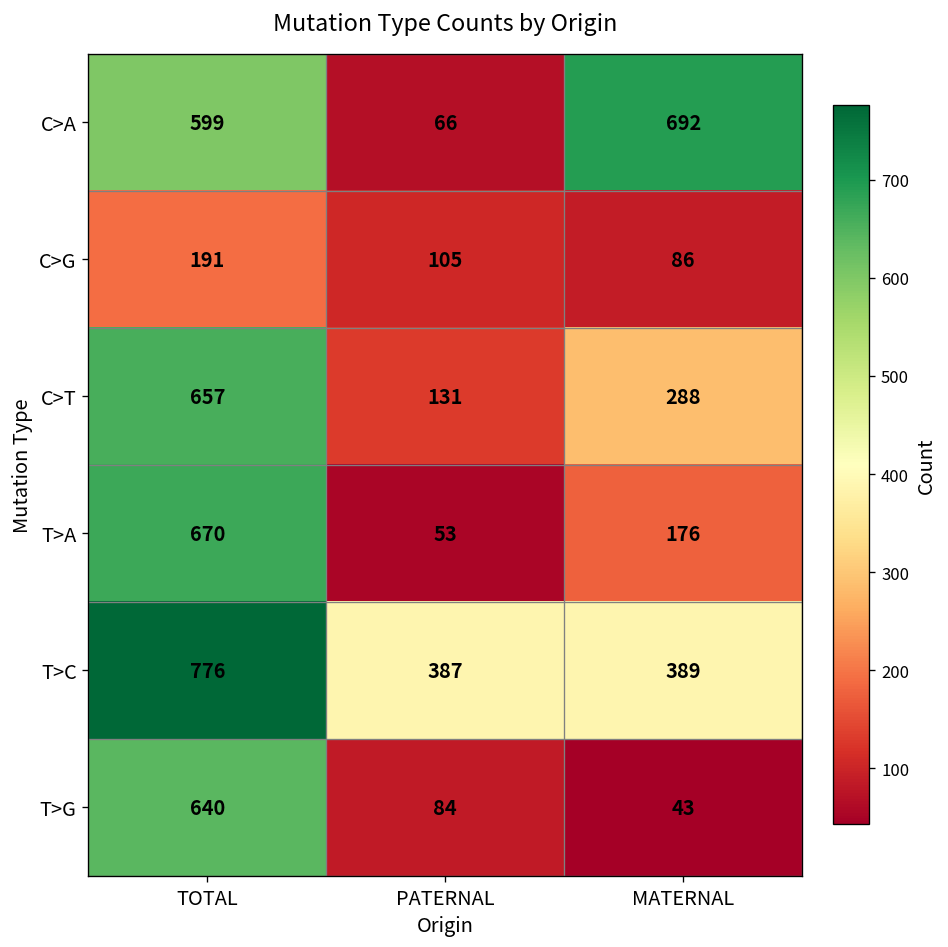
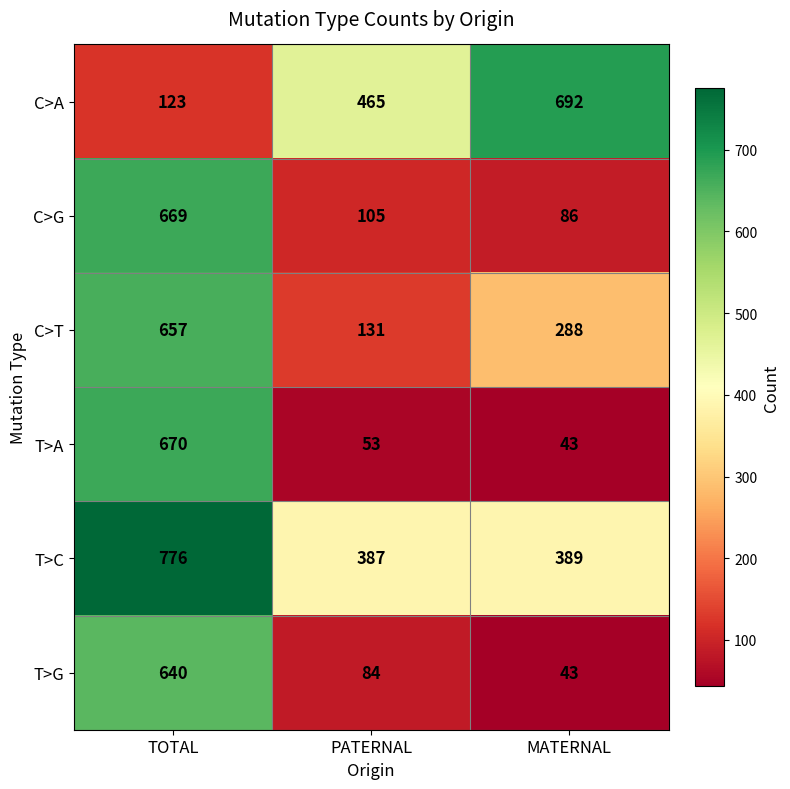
C>A, TOTAL: 599 -> 123
C>A, PATERNAL: 66 -> 465
C>G, TOTAL: 191 -> 669
T>A, MATERNAL: 176 -> 43
